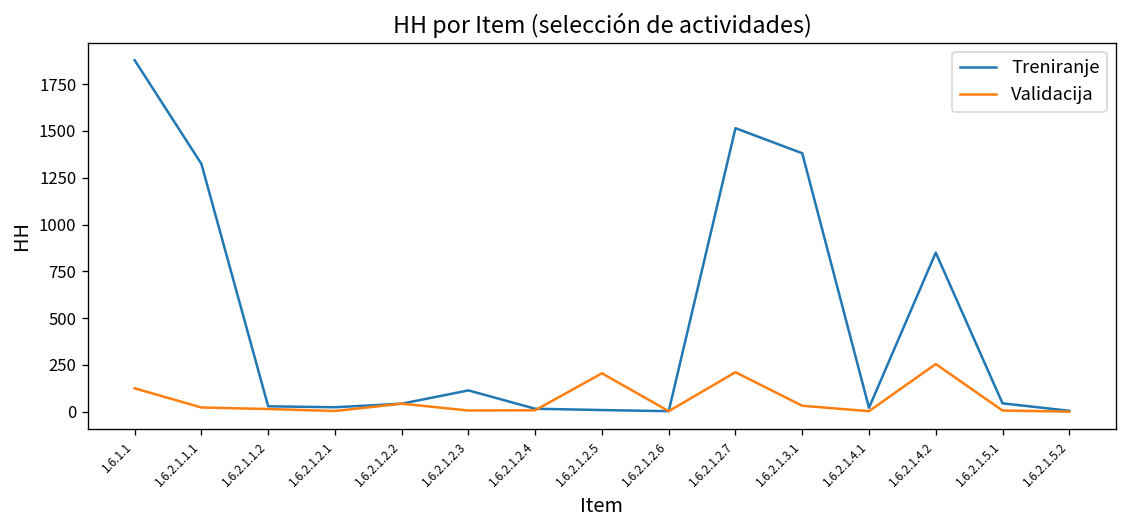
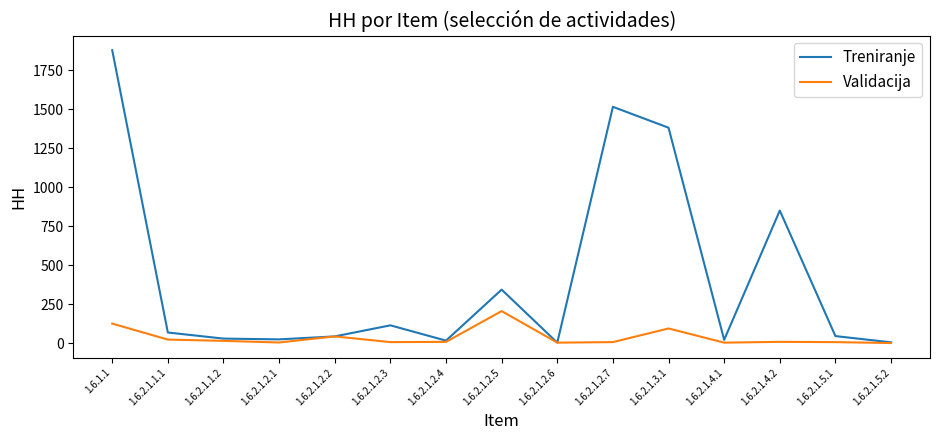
Treniranje, 1.6.2.1.1.1: 1320 -> 70
Treniranje, 1.6.2.1.2.5: 10 -> 340
Validacija, 1.6.2.1.2.7: 210 -> 10
Validacija, 1.6.2.1.3.1: 30 -> 90
Validacija, 1.6.2.1.4.2: 250 -> 10
